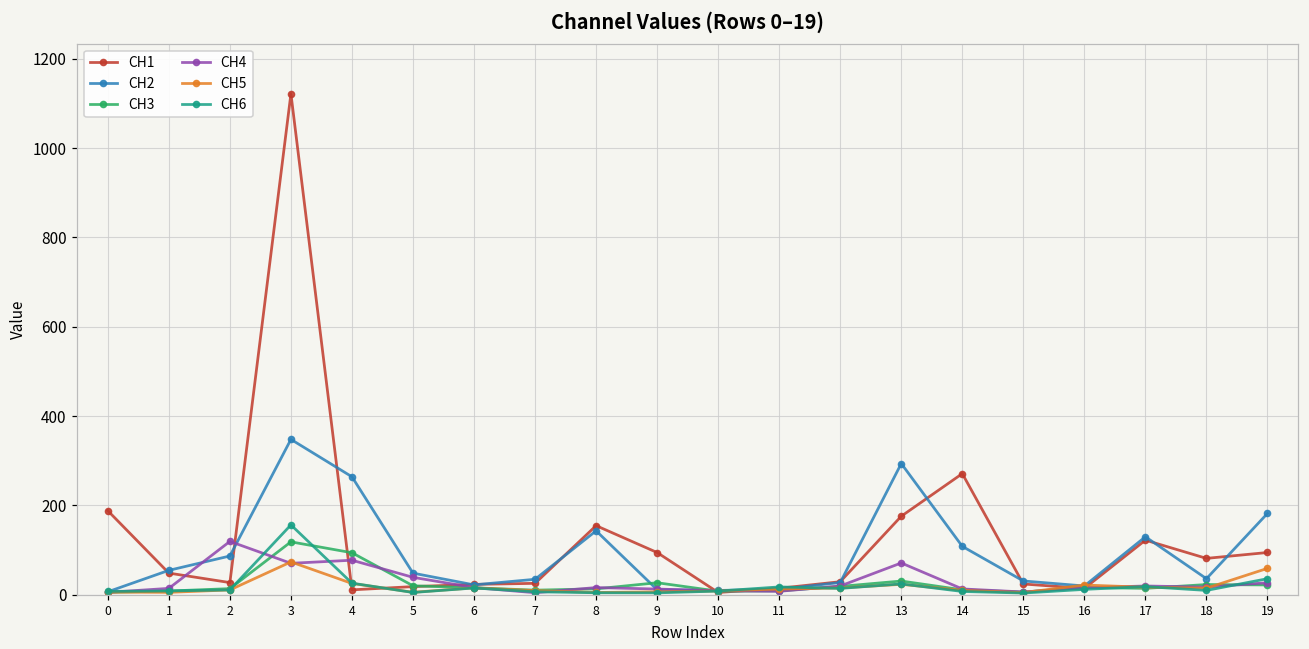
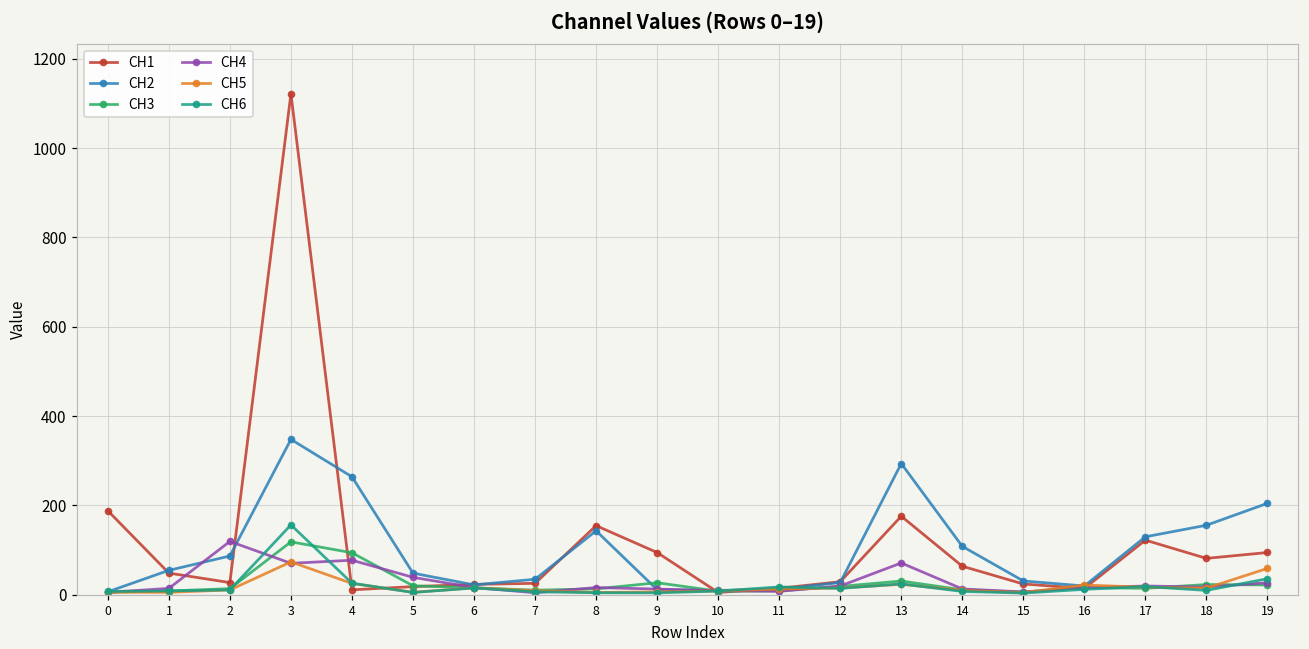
CH1, 14: 270 -> 60
CH2, 18: 40 -> 160
CH2, 19: 180 -> 200
